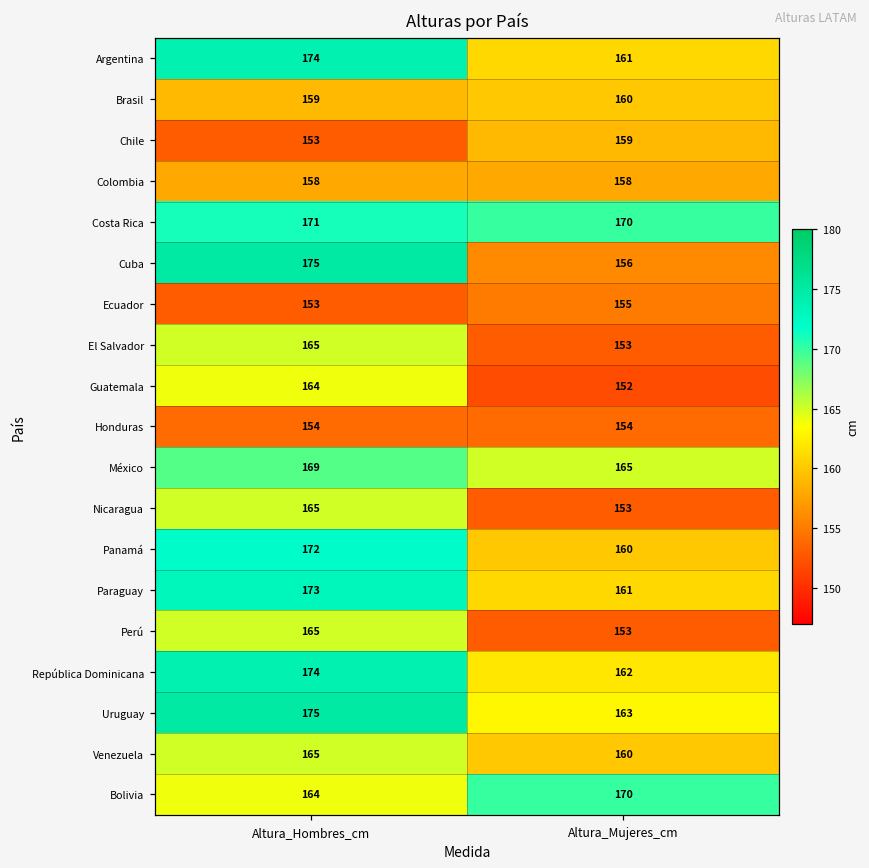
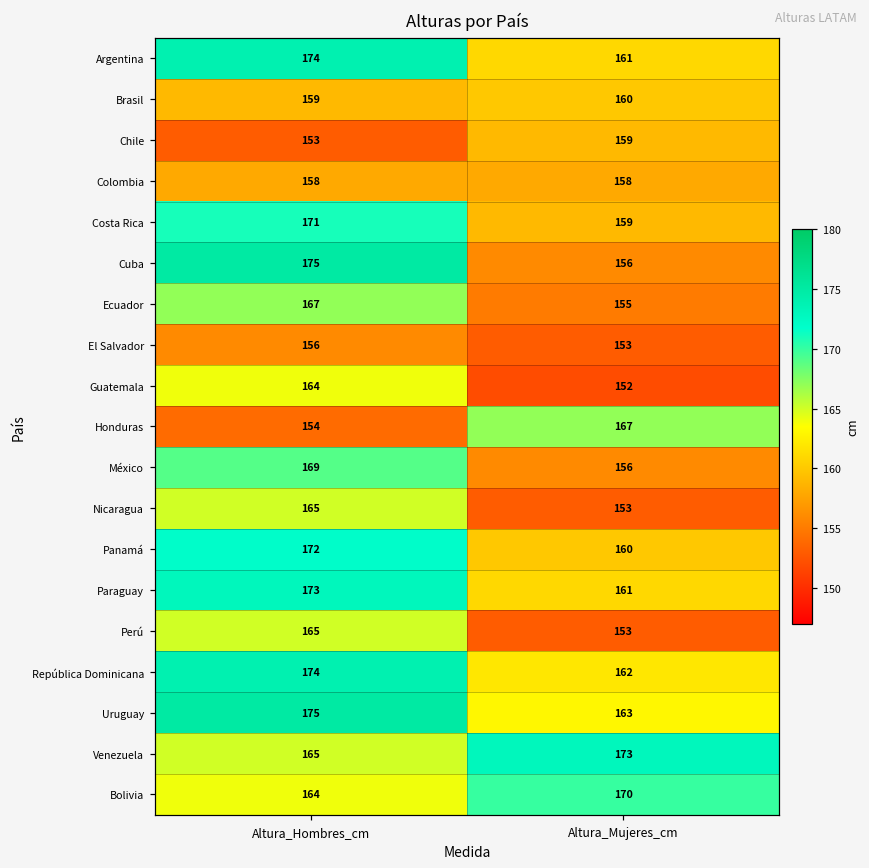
Costa Rica, Altura_Mujeres_cm: 170 -> 159
Ecuador, Altura_Hombres_cm: 153 -> 167
El Salvador, Altura_Hombres_cm: 165 -> 156
Honduras, Altura_Mujeres_cm: 154 -> 167
México, Altura_Mujeres_cm: 165 -> 156
Venezuela, Altura_Mujeres_cm: 160 -> 173
